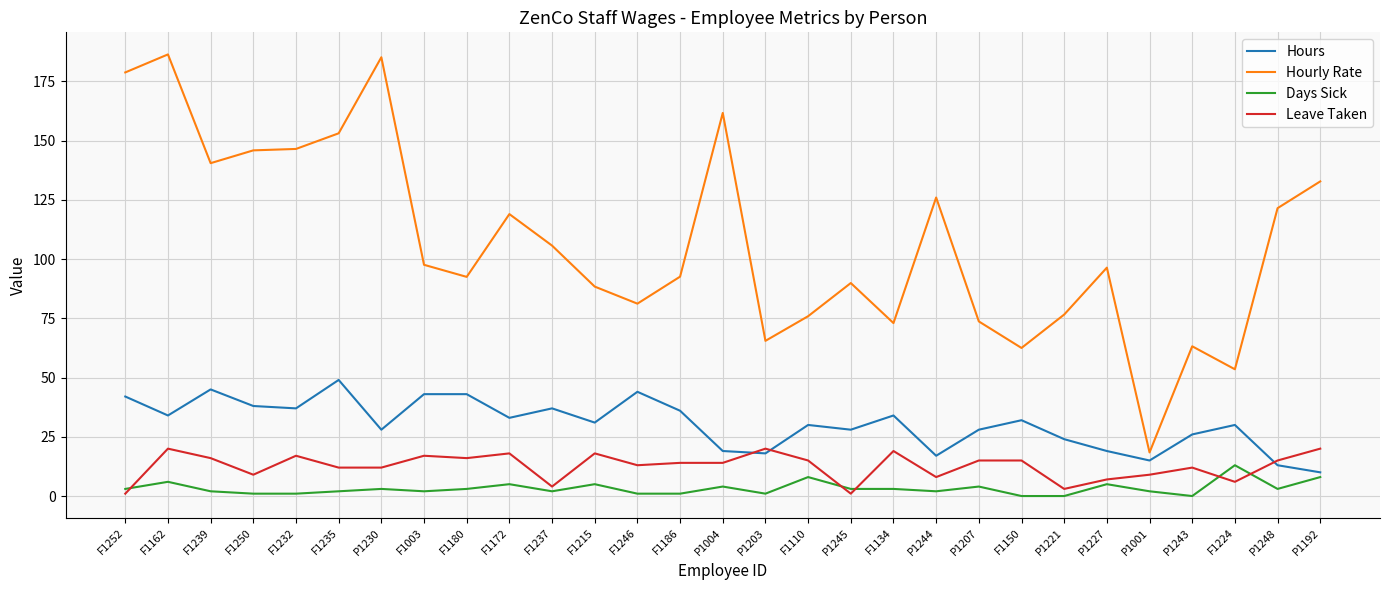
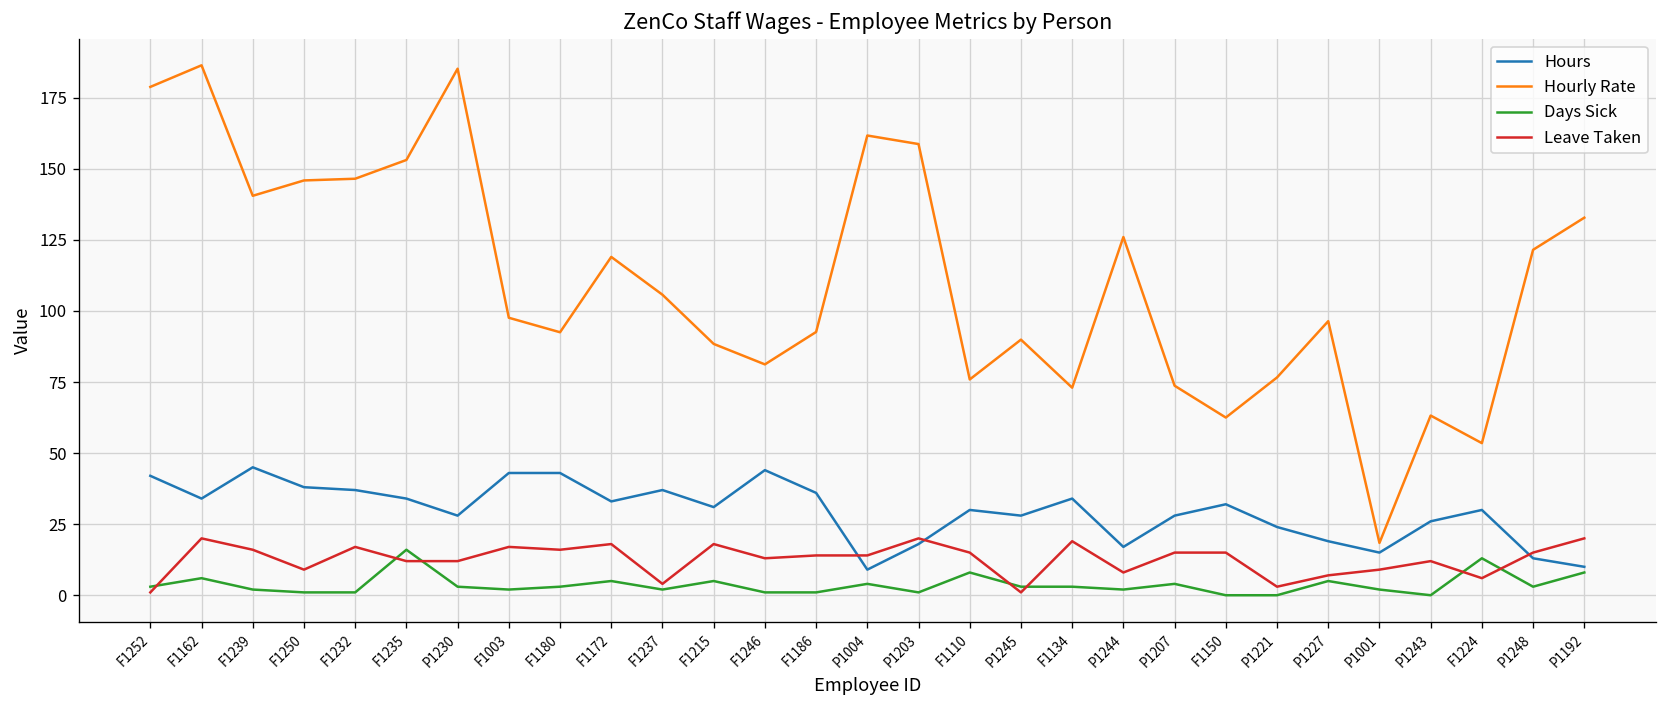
Hours, F1235: 49 -> 34
Days Sick, F1235: 2 -> 16
Hours, P1004: 19 -> 9
Hourly Rate, P1203: 66 -> 159
